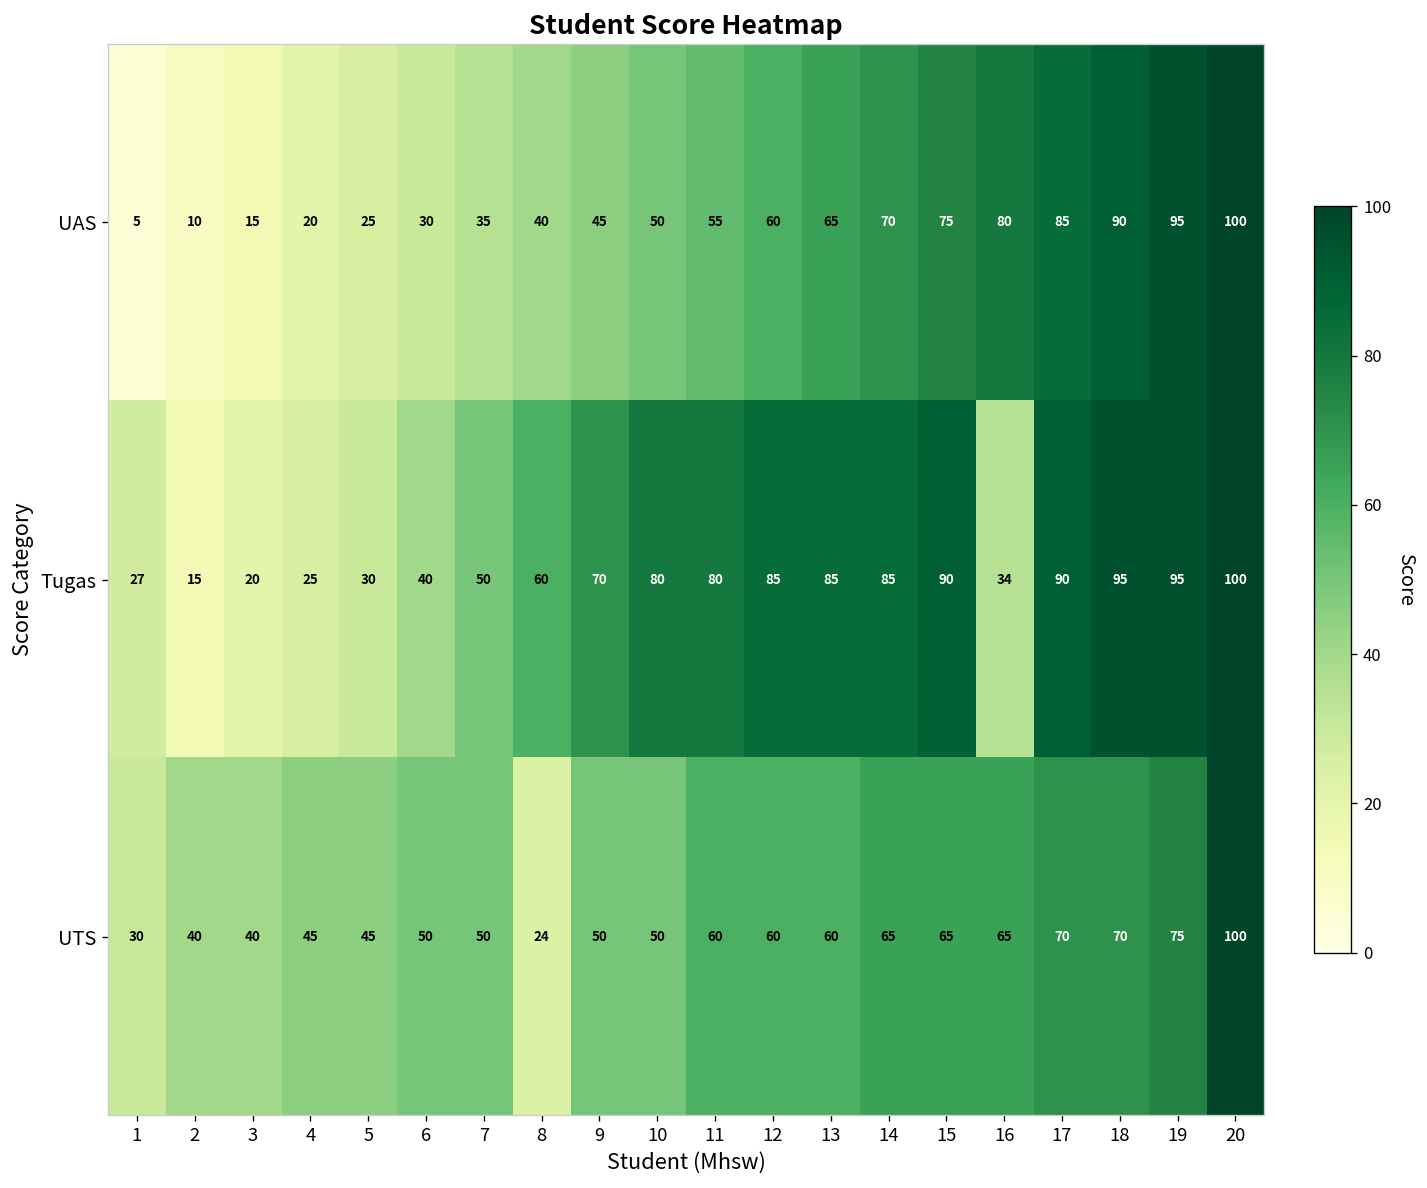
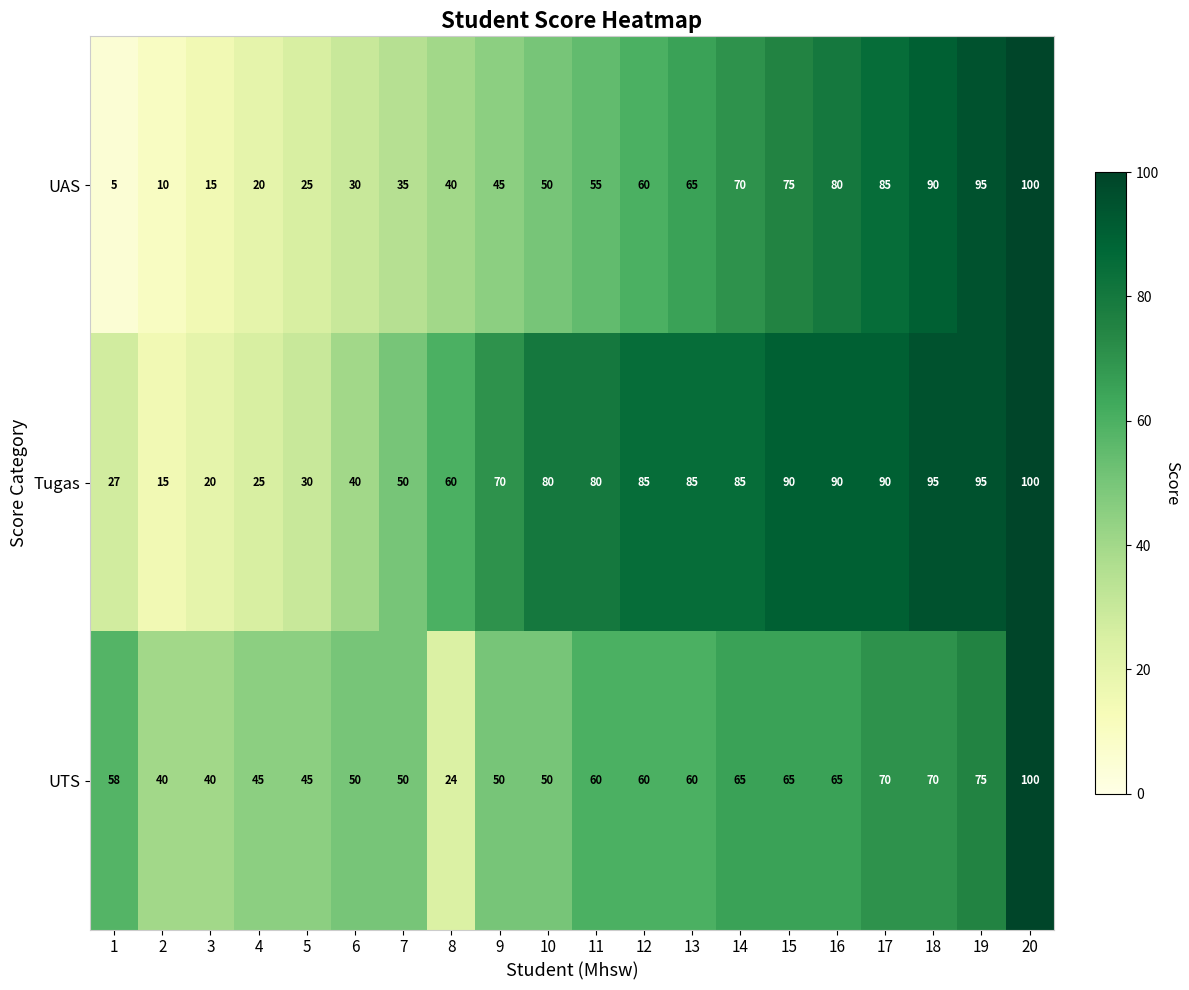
Tugas, 16: 34 -> 90
UTS, 1: 30 -> 58
